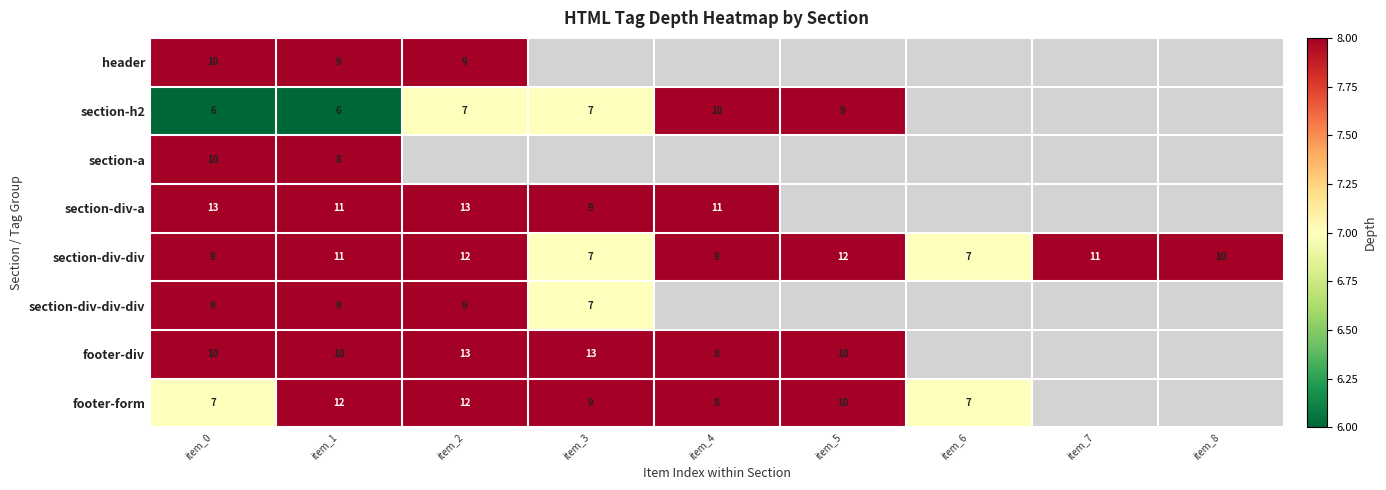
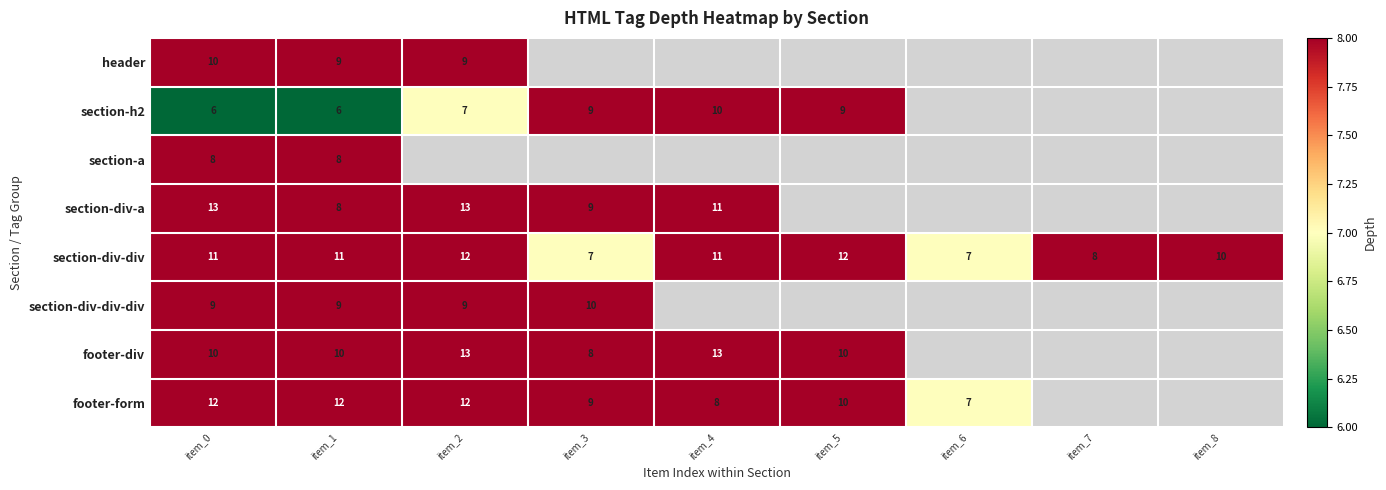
section-h2, item_3: 7 -> 9
section-a, item_0: 10 -> 8
section-div-a, item_1: 11 -> 8
section-div-div, item_0: 9 -> 11
section-div-div, item_4: 9 -> 11
section-div-div, item_7: 11 -> 8
section-div-div-div, item_3: 7 -> 10
footer-div, item_3: 13 -> 8
footer-div, item_4: 8 -> 13
footer-form, item_0: 7 -> 12
